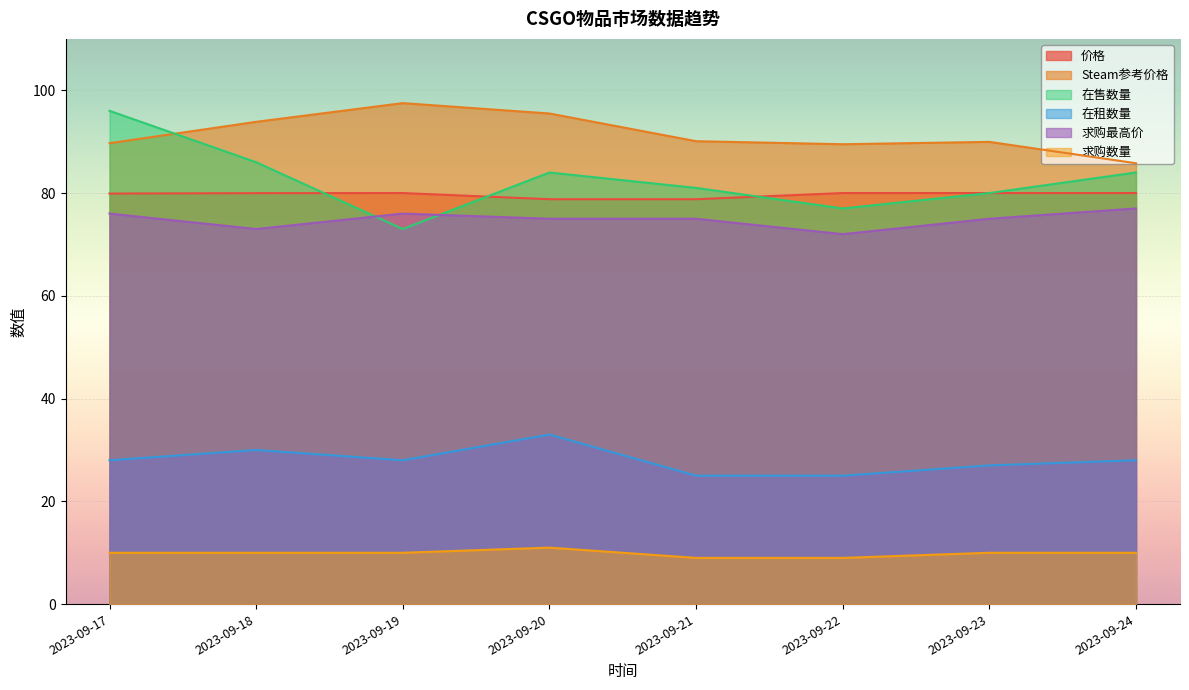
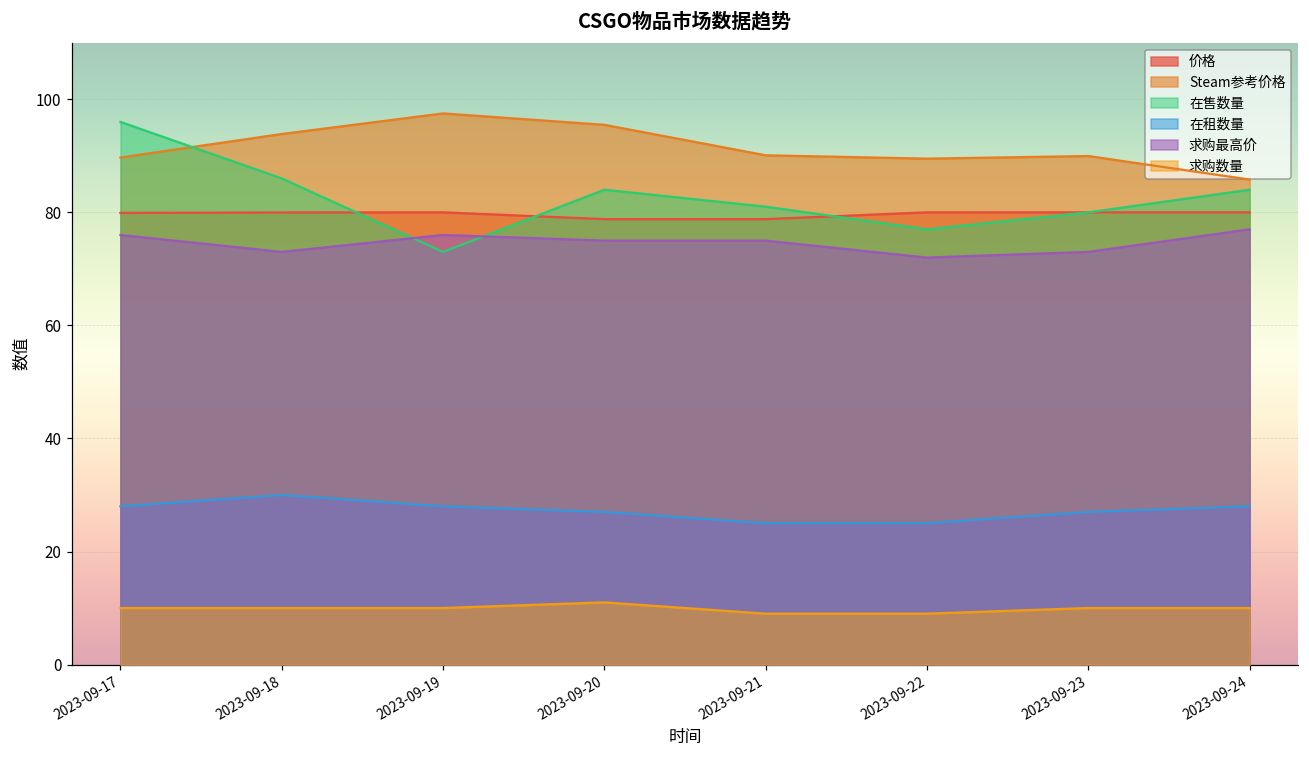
在租数量, 2023-09-20: 33 -> 27
求购最高价, 2023-09-23: 75 -> 73
